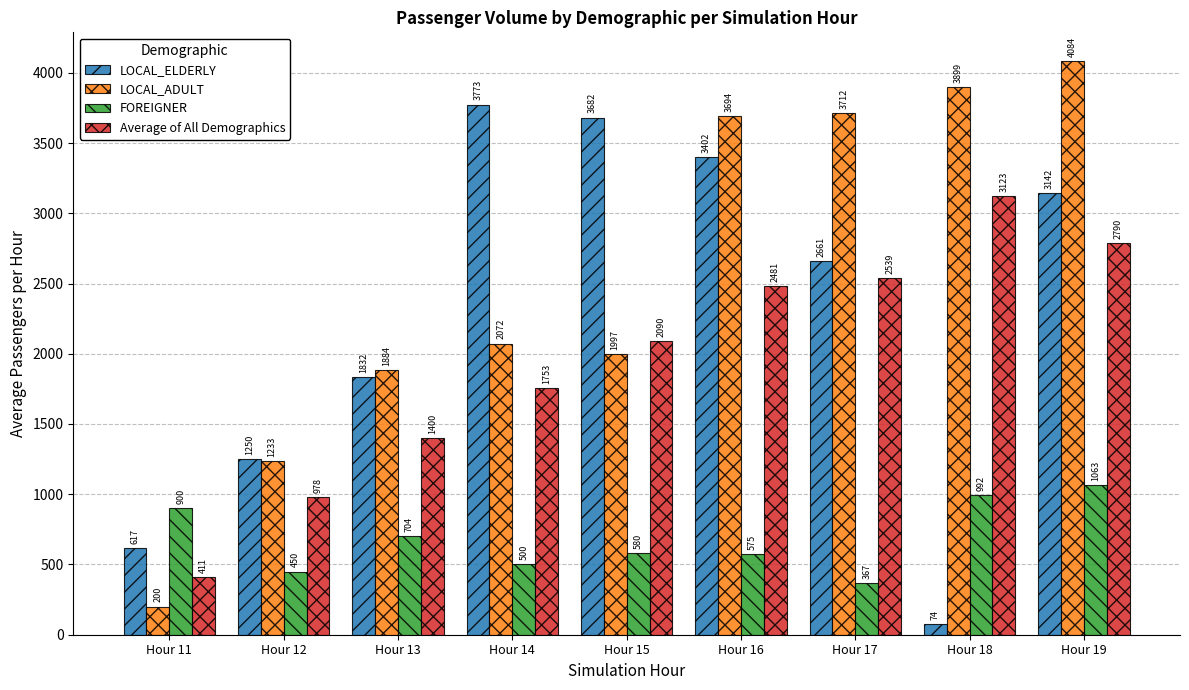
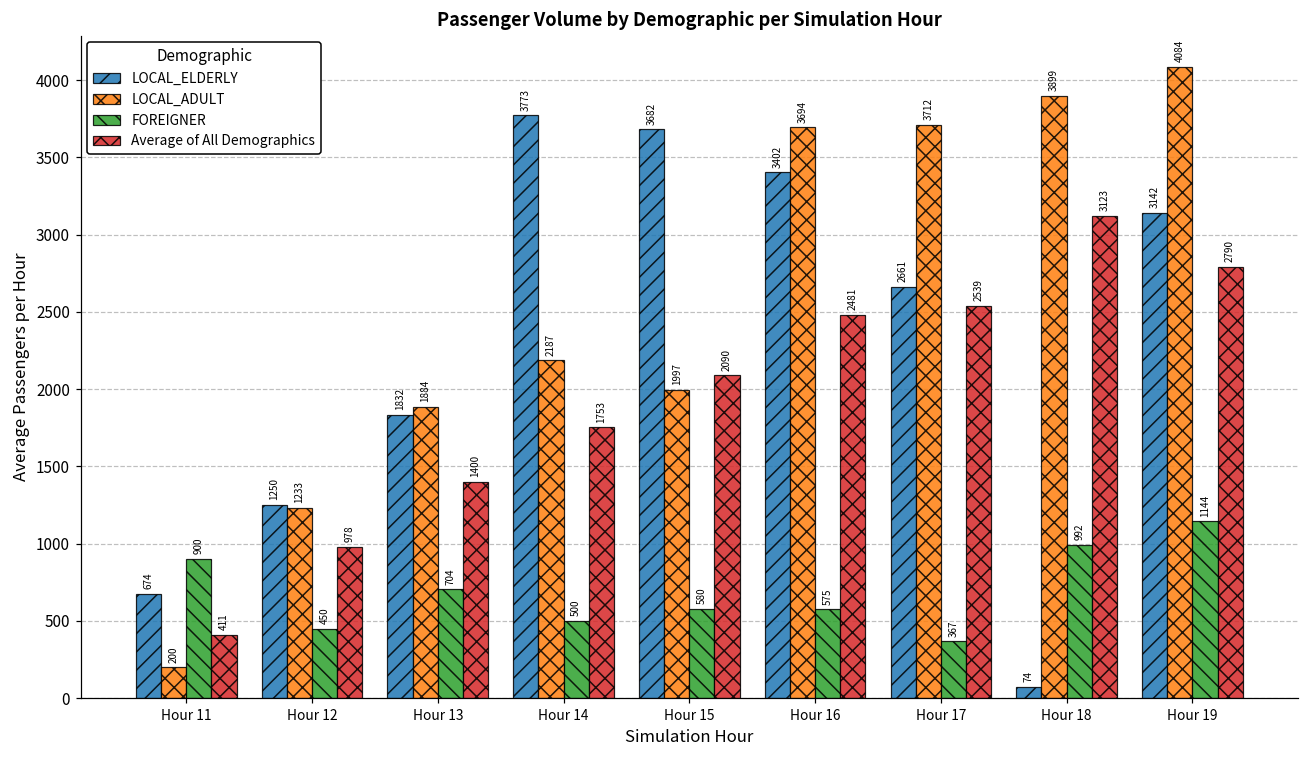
LOCAL_ELDERLY, Hour 11: 617 -> 674
LOCAL_ADULT, Hour 14: 2072 -> 2187
FOREIGNER, Hour 19: 1063 -> 1144
